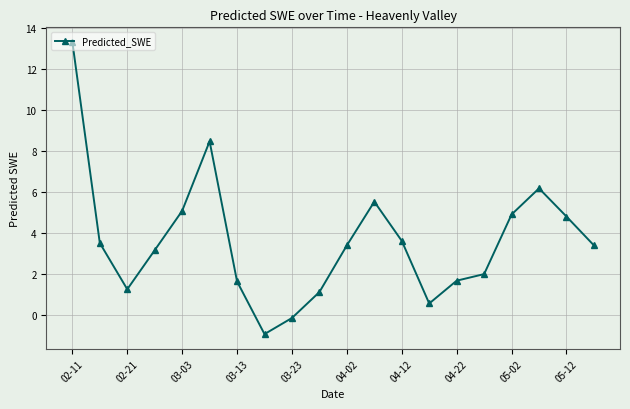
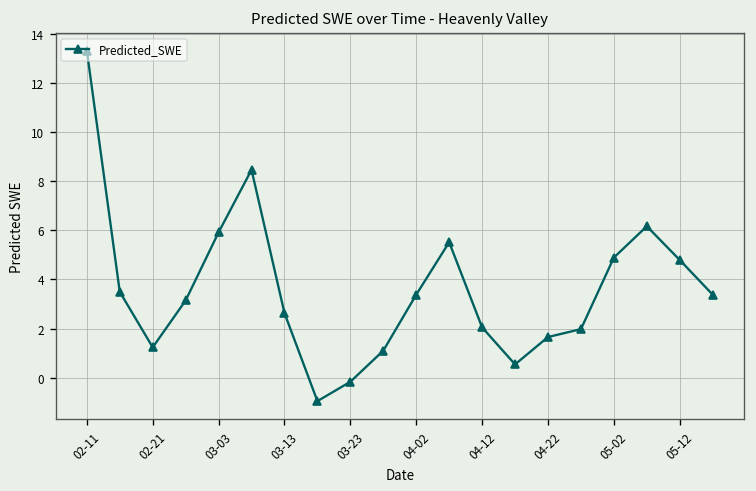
03-03: 5.1 -> 5.9
03-13: 1.6 -> 2.6
04-12: 3.6 -> 2.0
